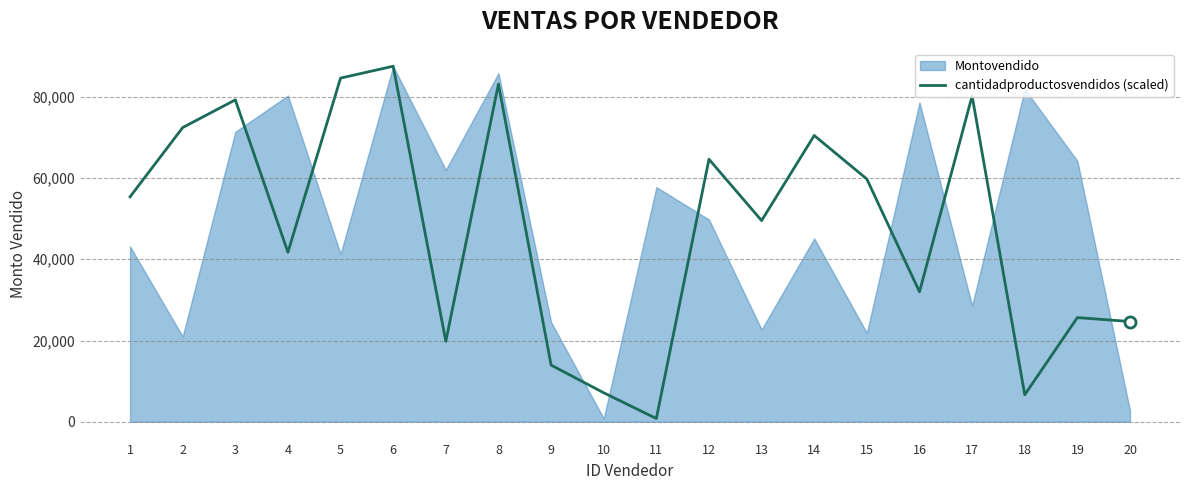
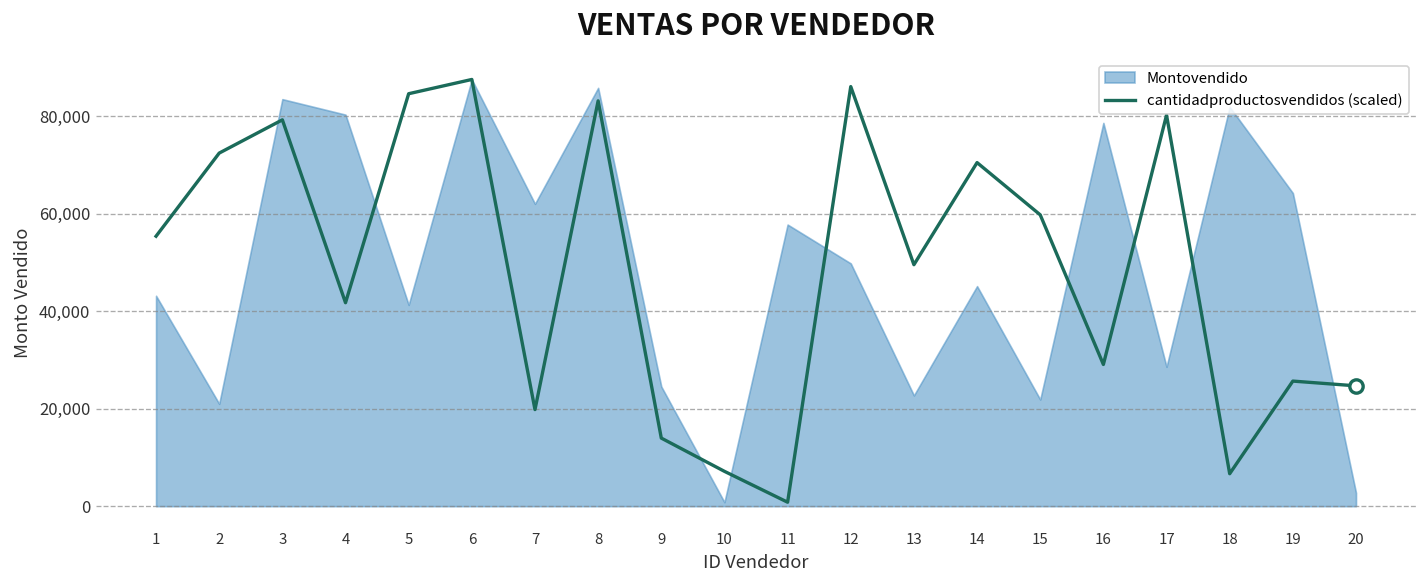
Montovendido, 3: 71,000 -> 83,000
cantidadproductosvendidos (scaled), 12: 65,000 -> 86,000
cantidadproductosvendidos (scaled), 16: 32,000 -> 29,000
